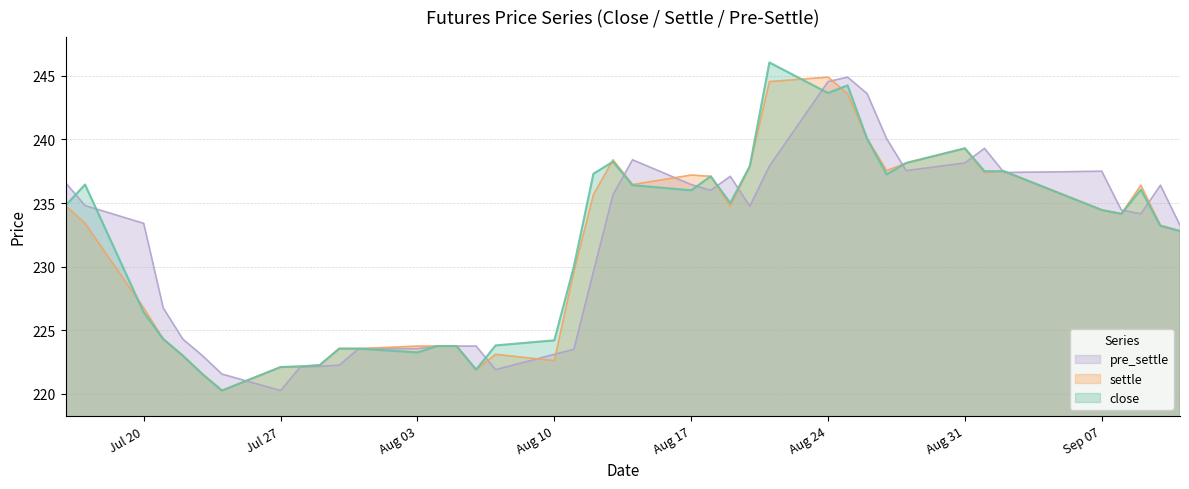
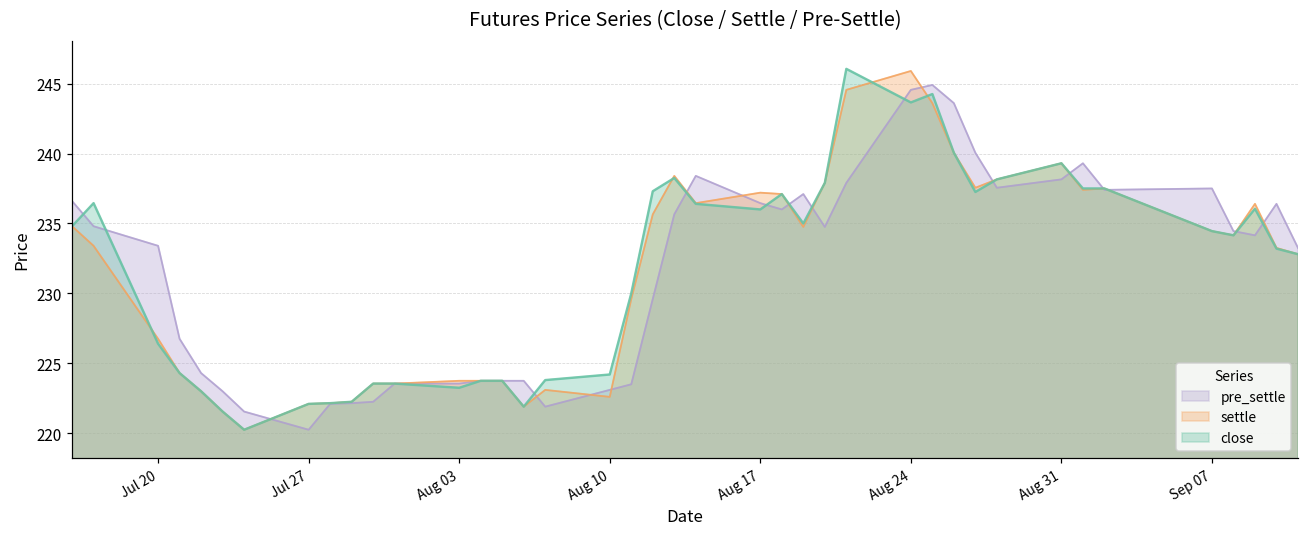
settle, Aug 24: 244.9 -> 245.9
